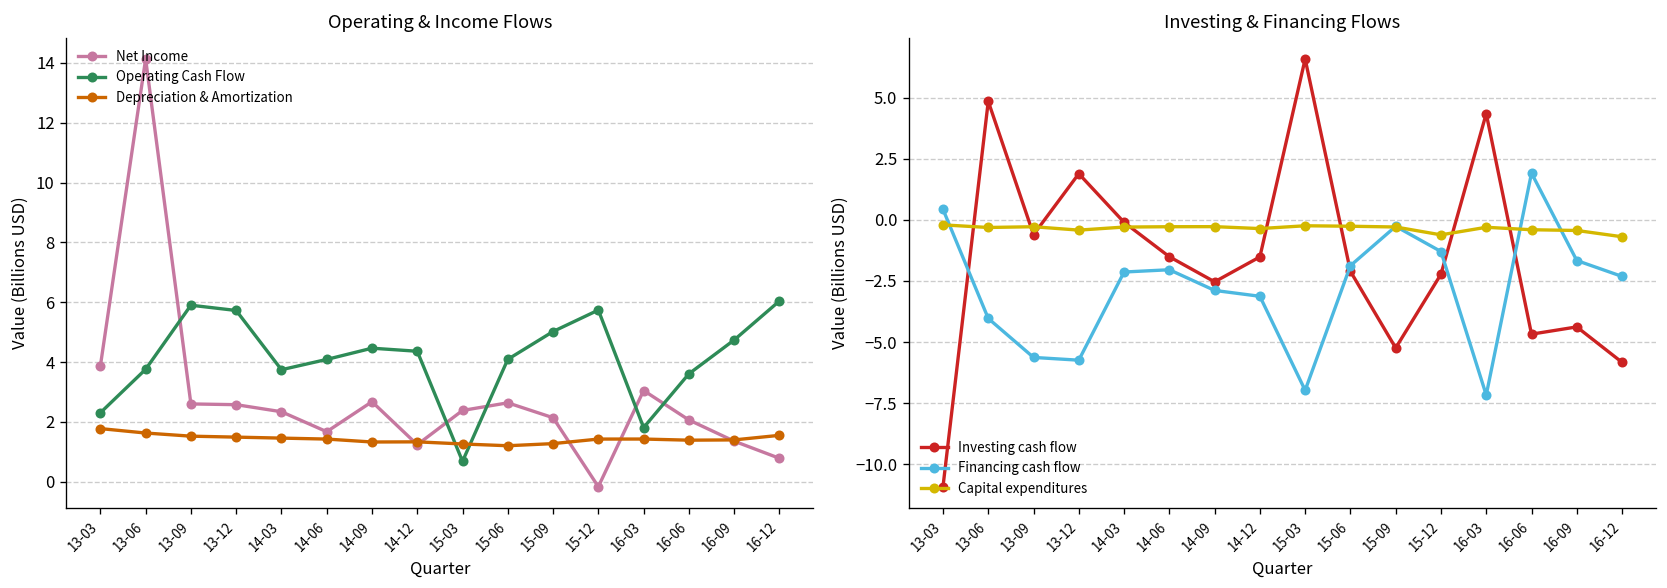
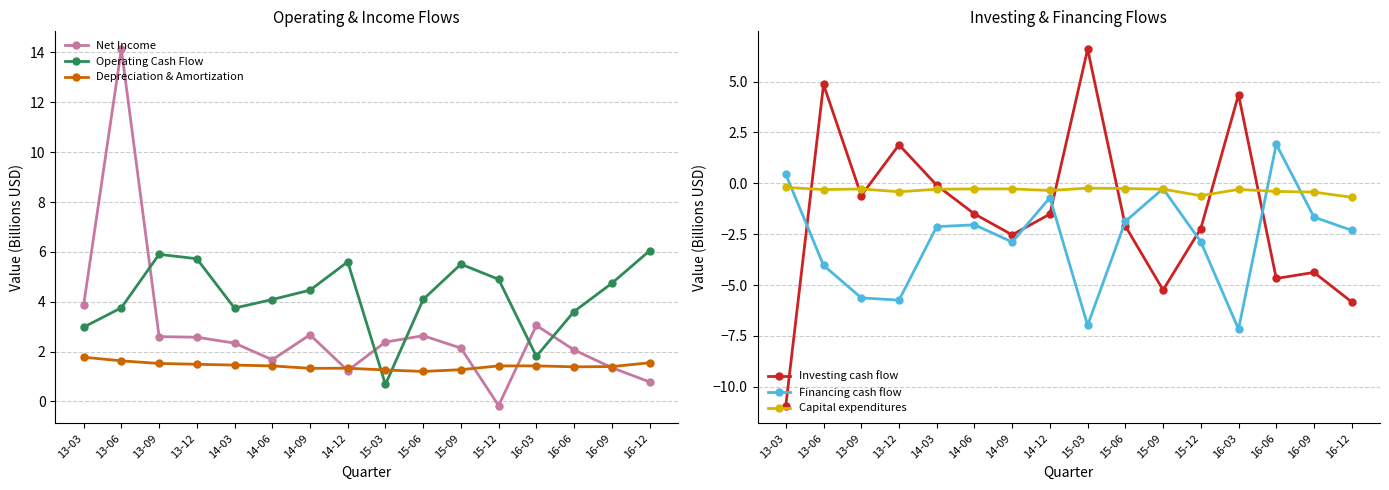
Operating & Income Flows, Operating Cash Flow, 13-03: 2.3 -> 3.0
Operating & Income Flows, Operating Cash Flow, 14-12: 4.4 -> 5.6
Operating & Income Flows, Operating Cash Flow, 15-09: 5.0 -> 5.5
Operating & Income Flows, Operating Cash Flow, 15-12: 5.7 -> 4.9
Investing & Financing Flows, Financing cash flow, 14-12: -3.1 -> -0.7
Investing & Financing Flows, Financing cash flow, 15-12: -1.3 -> -2.9
